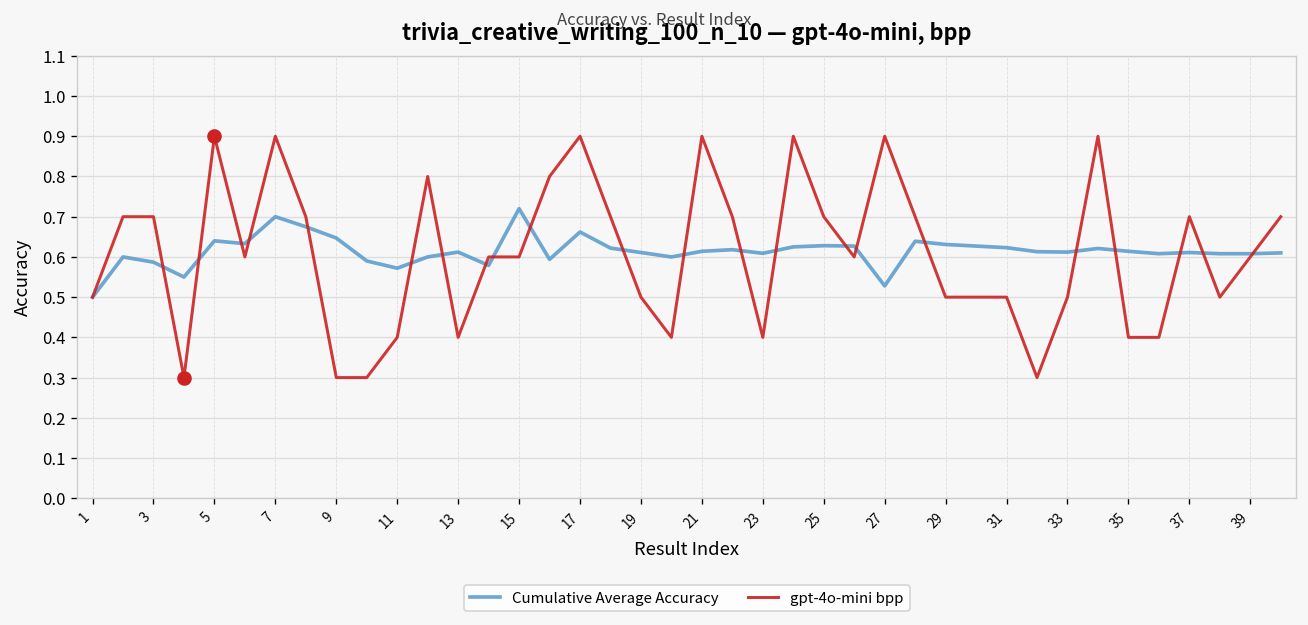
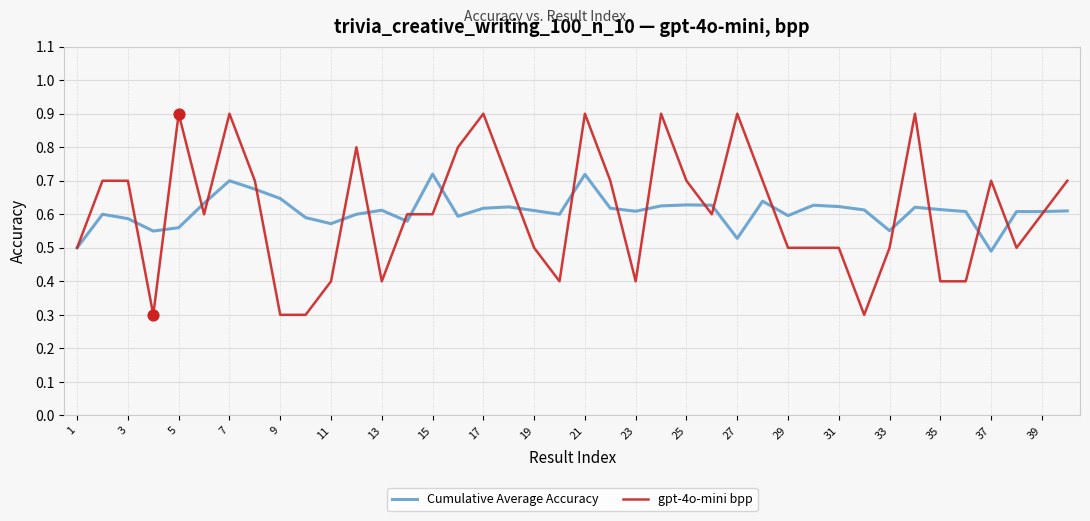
Cumulative Average Accuracy, 5: 0.64 -> 0.56
Cumulative Average Accuracy, 17: 0.66 -> 0.62
Cumulative Average Accuracy, 21: 0.61 -> 0.72
Cumulative Average Accuracy, 29: 0.63 -> 0.60
Cumulative Average Accuracy, 33: 0.61 -> 0.55
Cumulative Average Accuracy, 37: 0.61 -> 0.49
